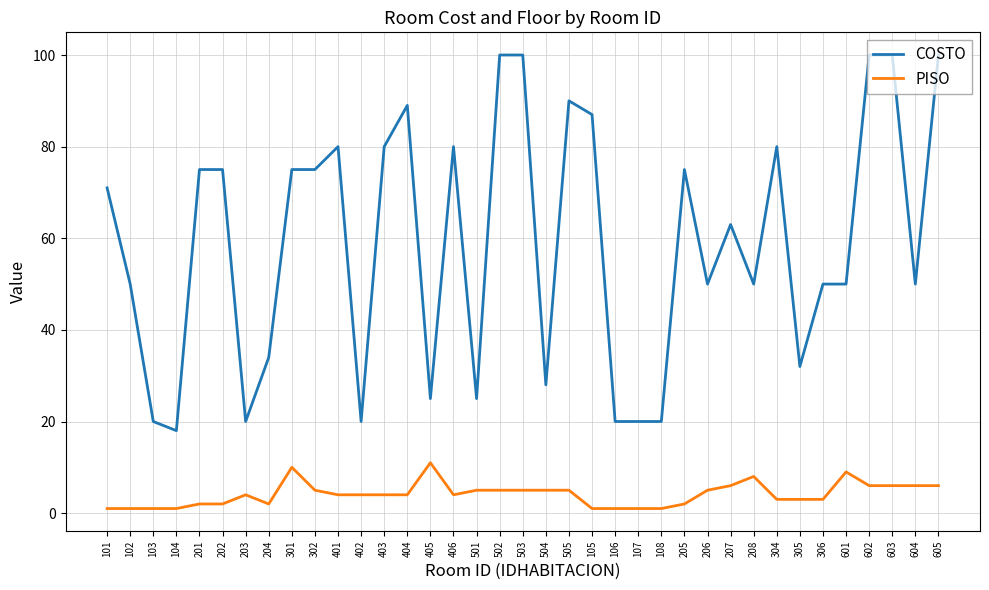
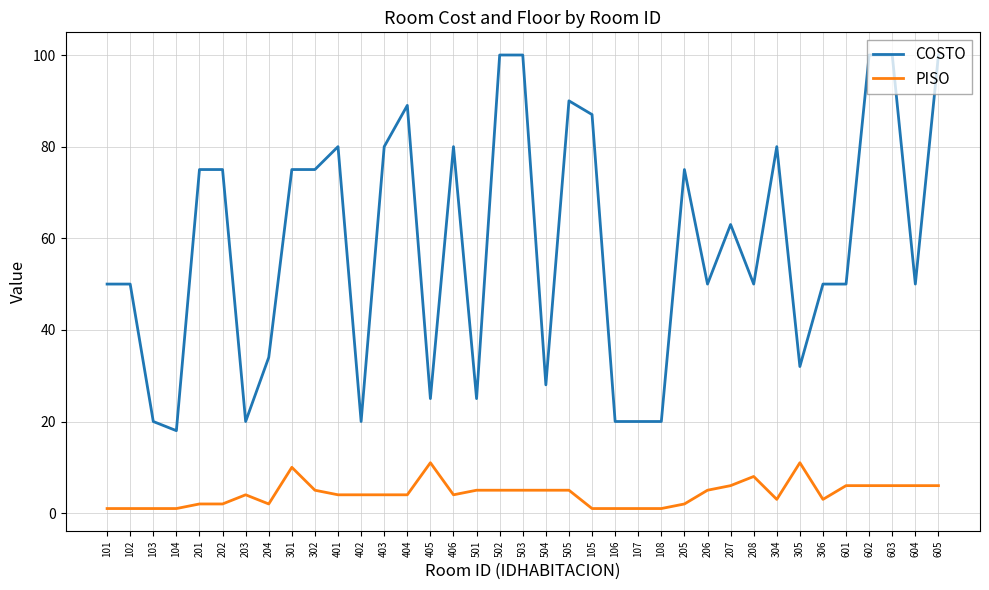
COSTO, 101: 71 -> 50
PISO, 305: 3 -> 11
PISO, 601: 9 -> 6
